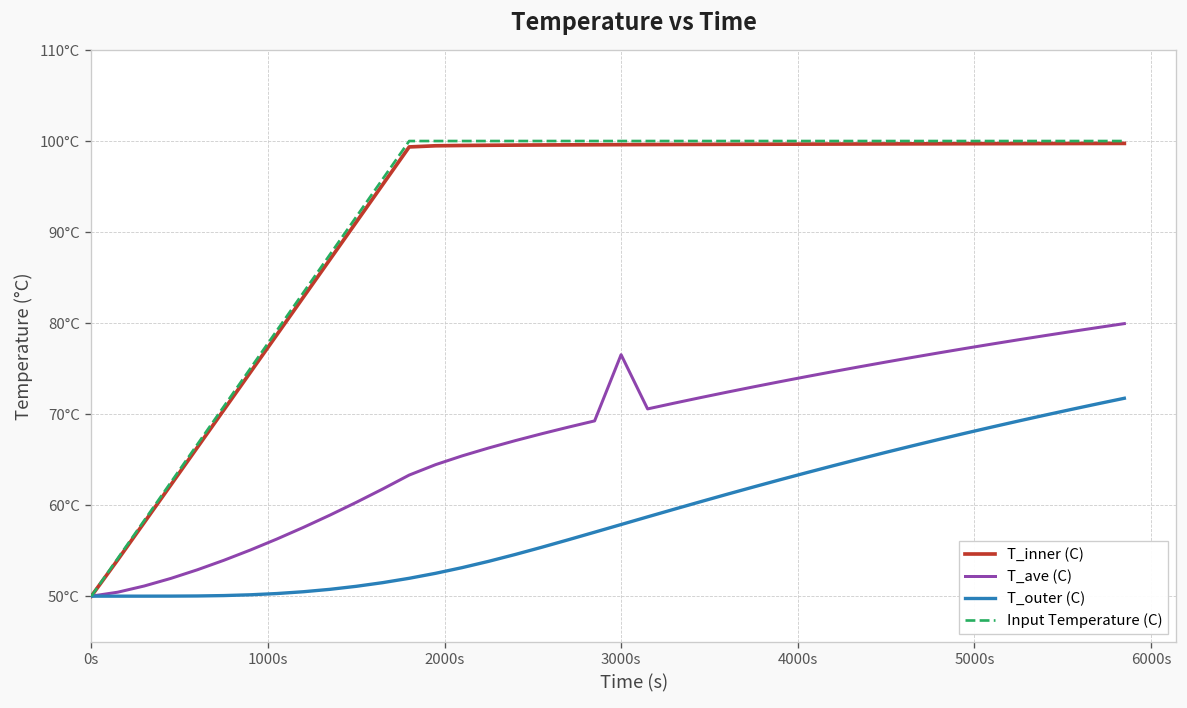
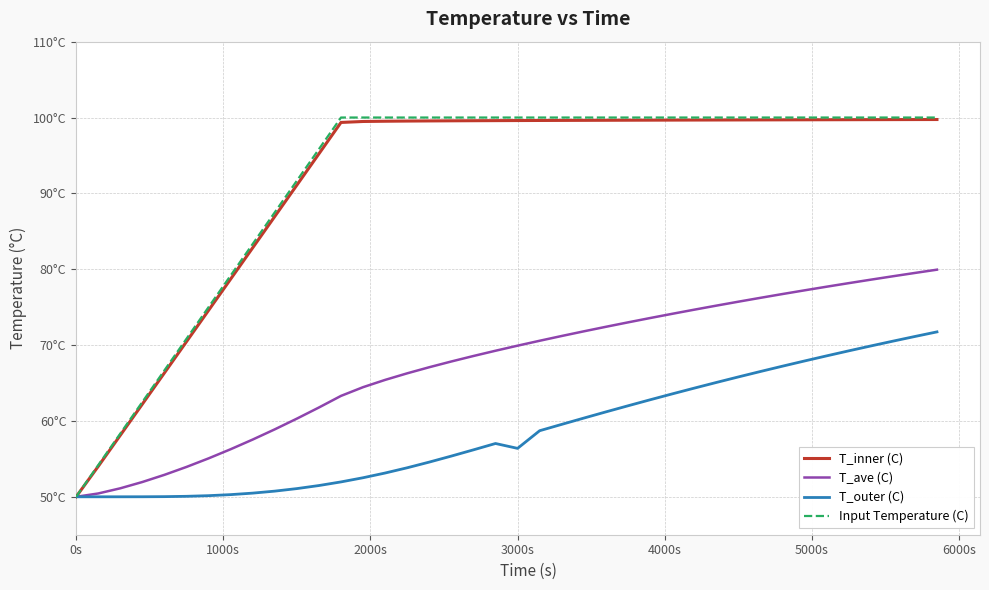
T_ave (C), 3000s: 77°C -> 70°C
T_outer (C), 3000s: 58°C -> 56°C
